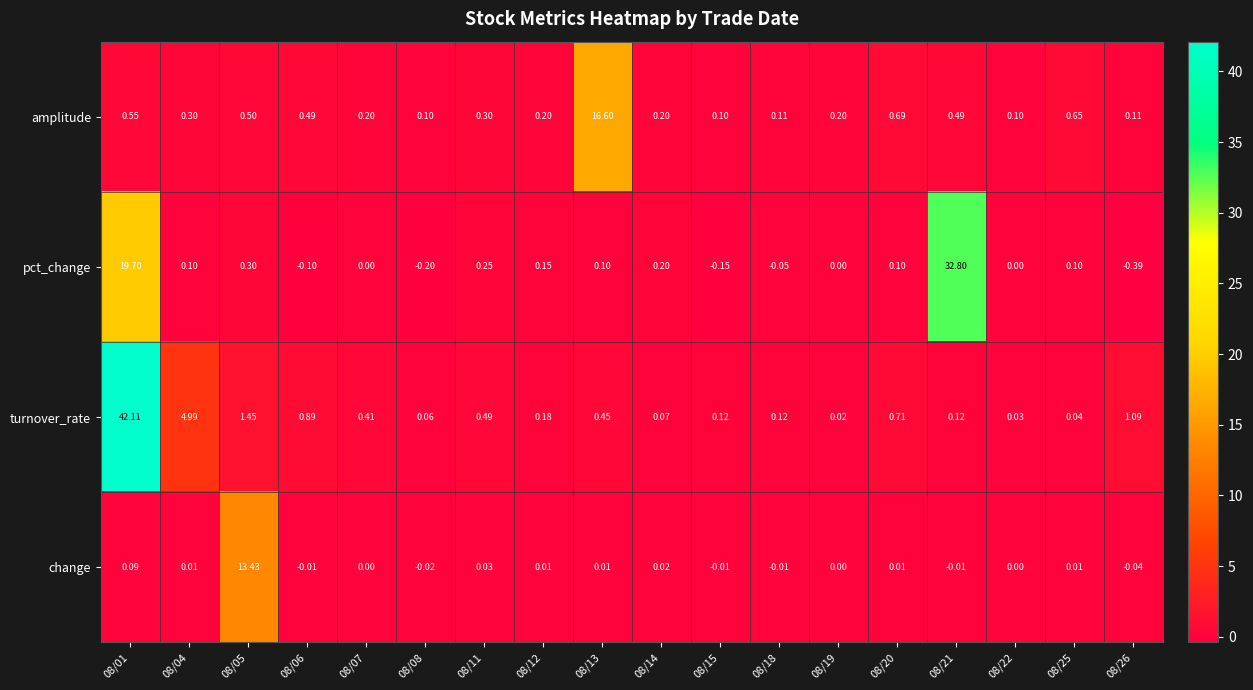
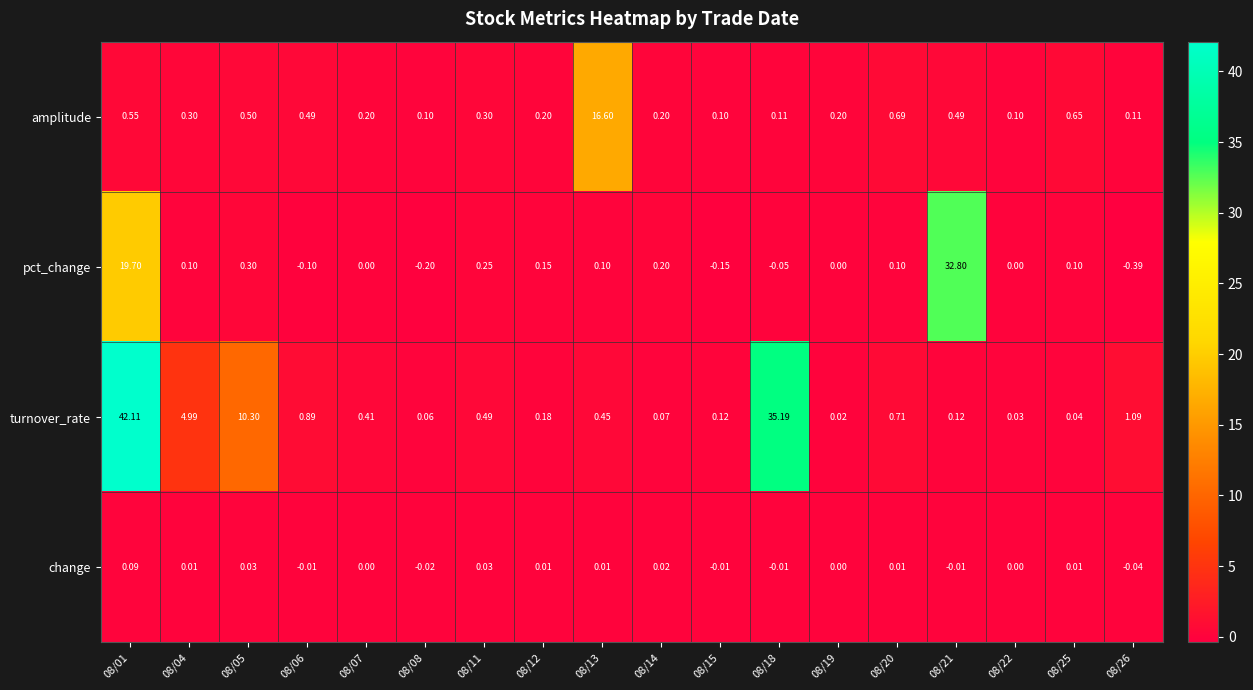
turnover_rate, 08/05: 1.45 -> 10.30
turnover_rate, 08/18: 0.12 -> 35.19
change, 08/05: 13.43 -> 0.03
